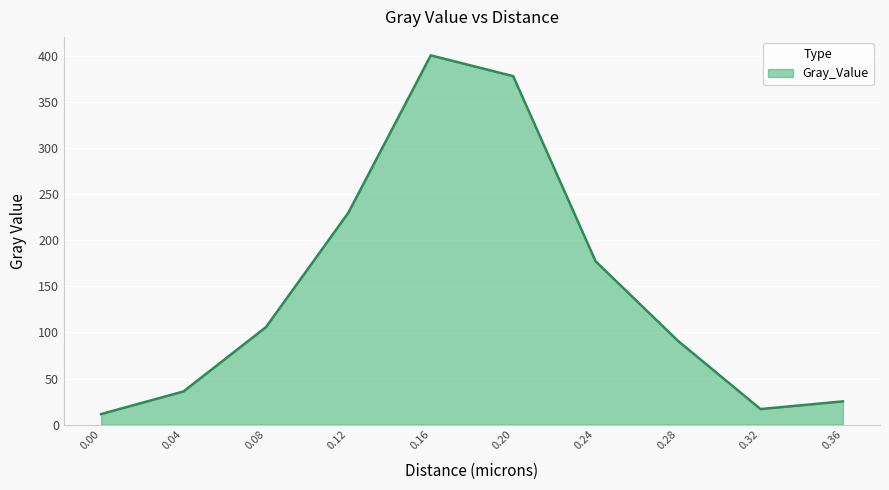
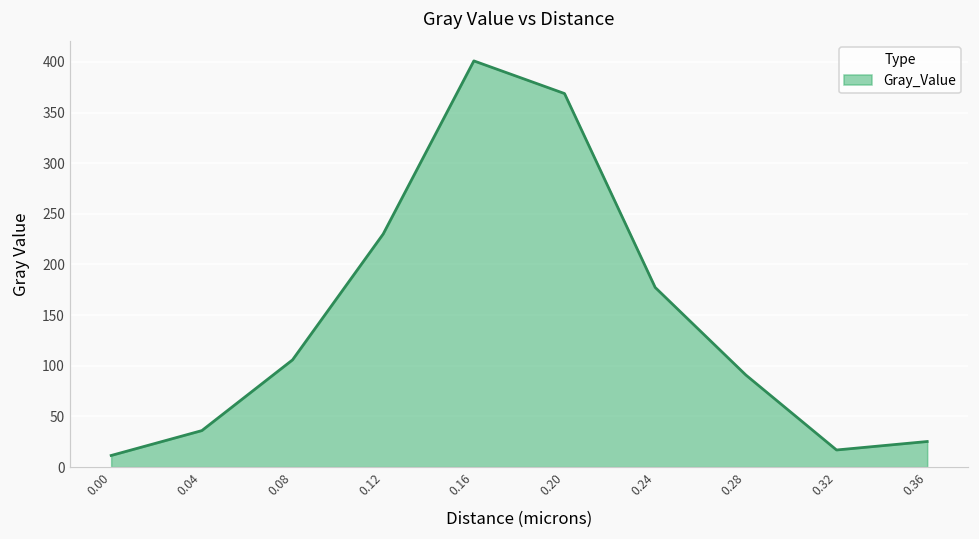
0.20: 380 -> 370
